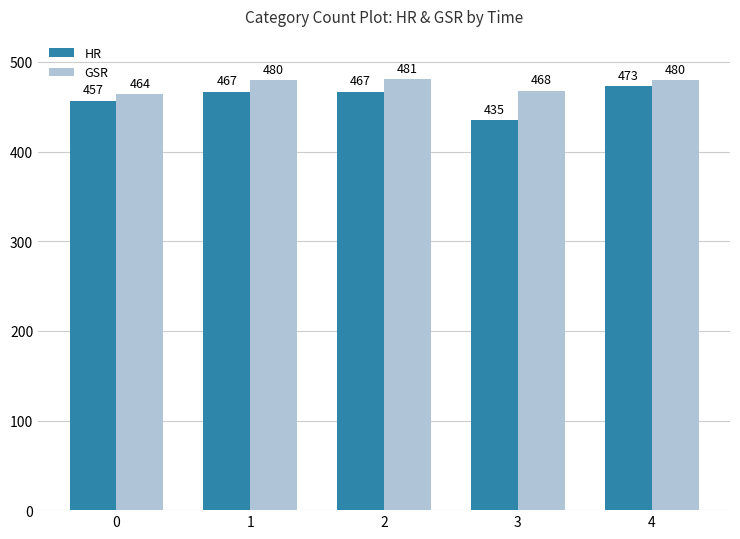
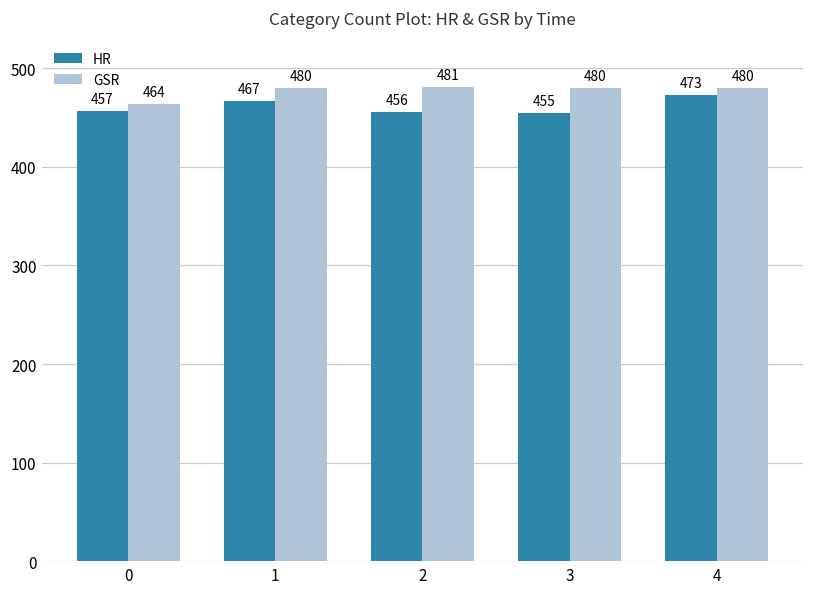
HR, 2: 467 -> 456
HR, 3: 435 -> 455
GSR, 3: 468 -> 480
